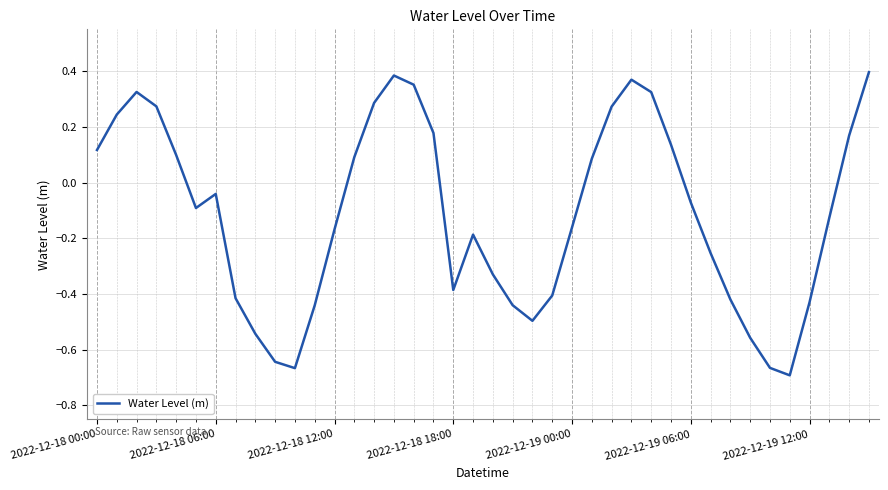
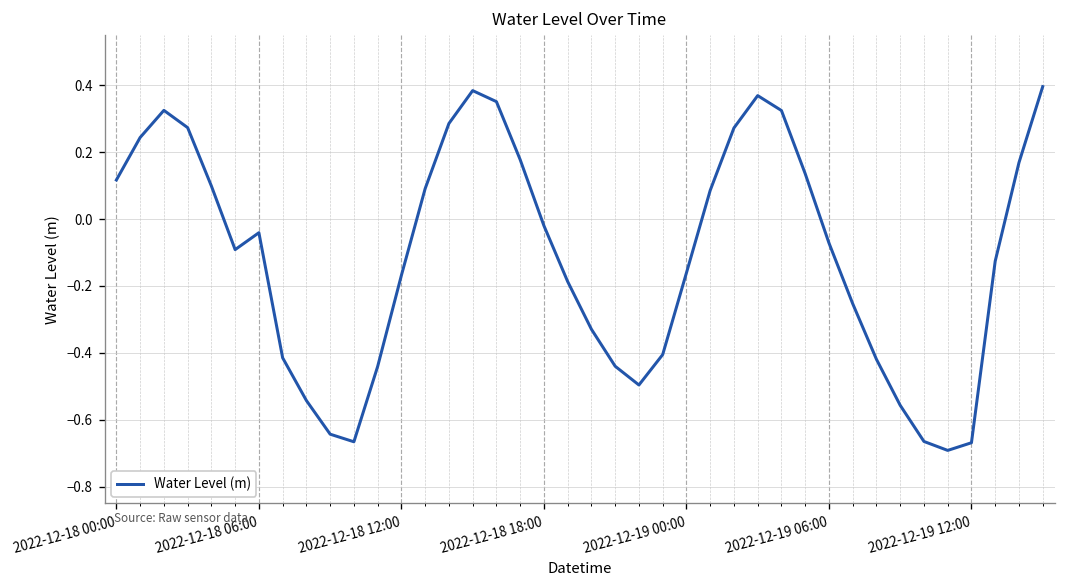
2022-12-18 18:00: -0.39 -> -0.02
2022-12-19 12:00: -0.43 -> -0.67
